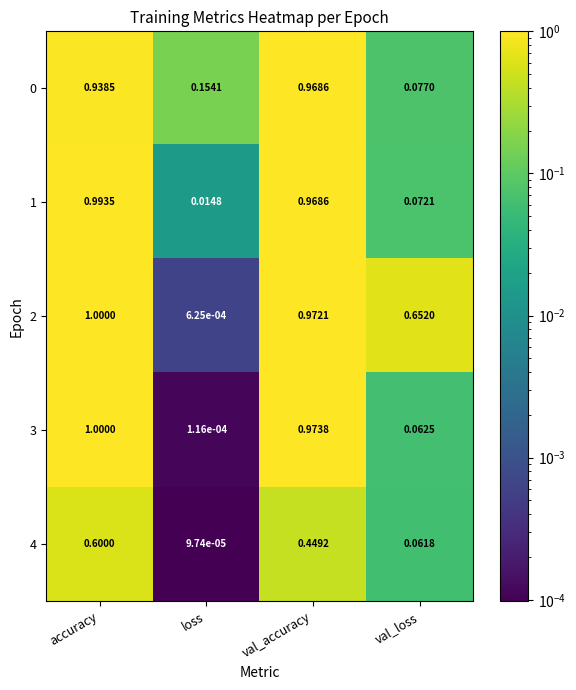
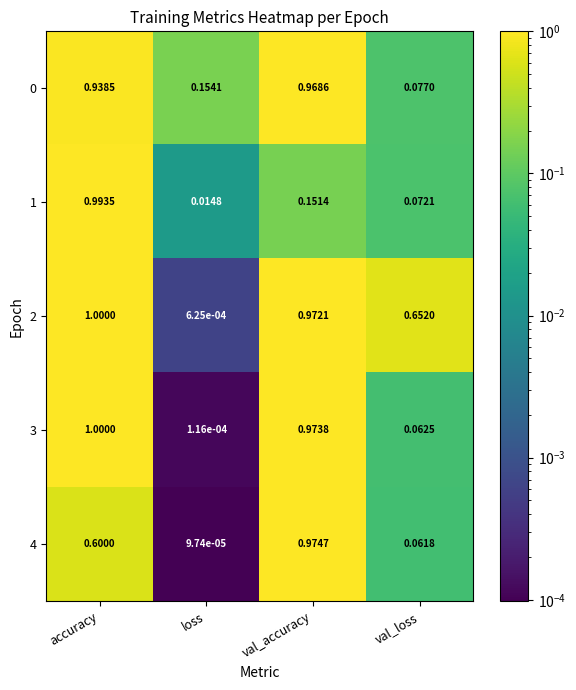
1, val_accuracy: 0.9686 -> 0.1514
4, val_accuracy: 0.4492 -> 0.9747
